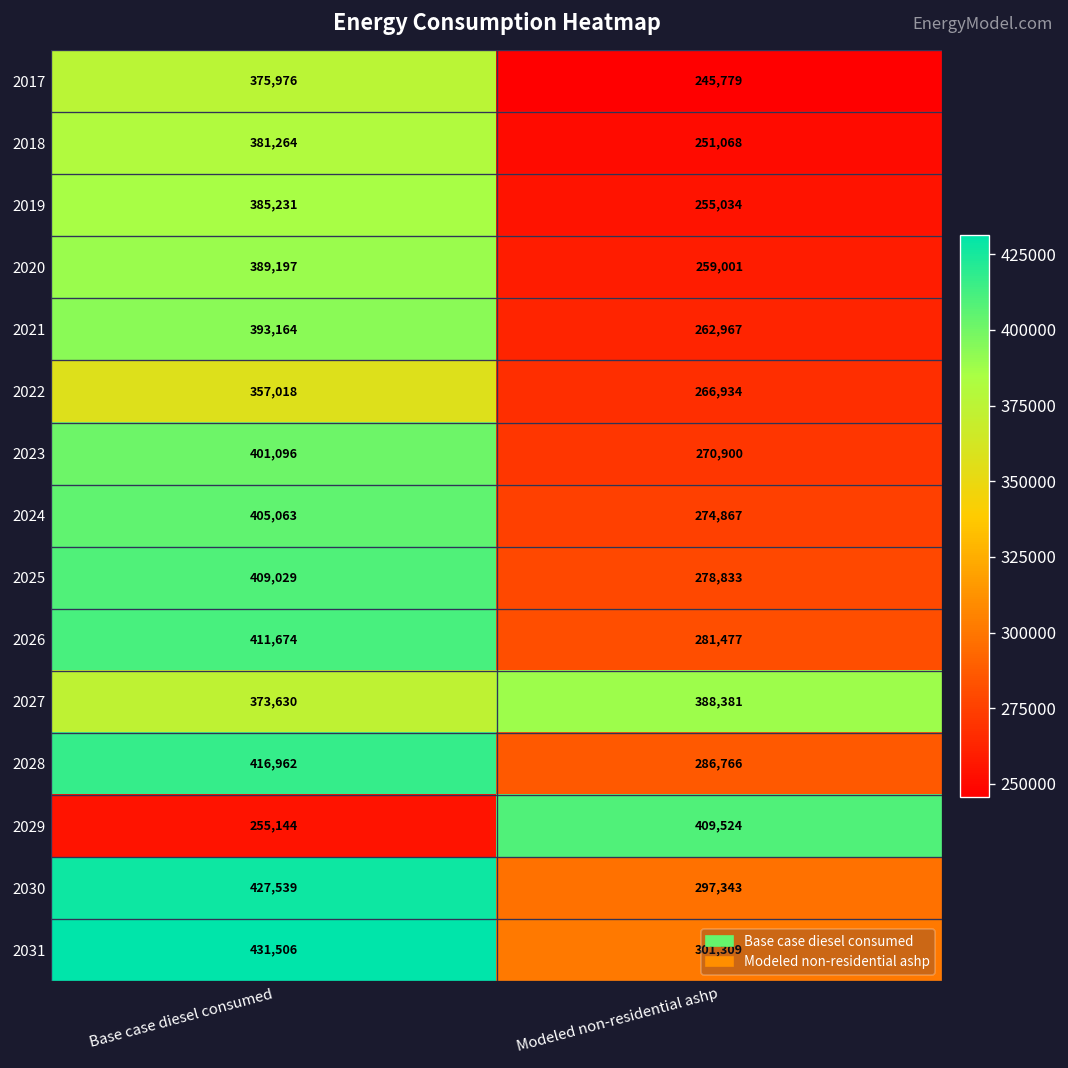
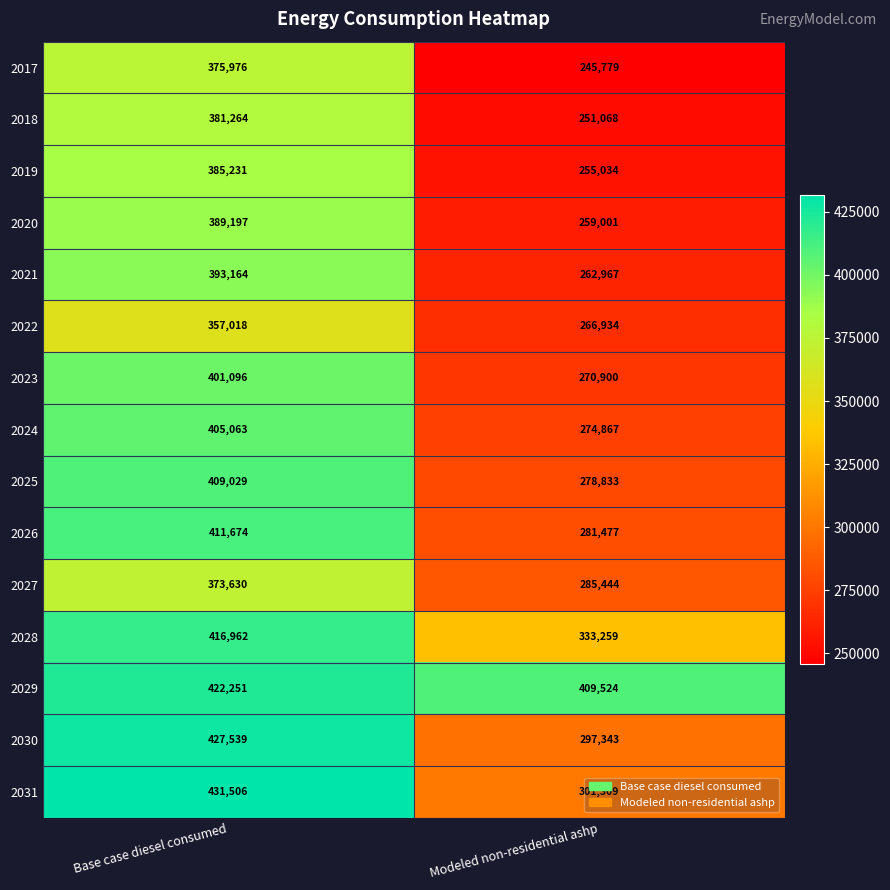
2027, Modeled non-residential ashp: 388,381 -> 285,444
2028, Modeled non-residential ashp: 286,766 -> 333,259
2029, Base case diesel consumed: 255,144 -> 422,251
